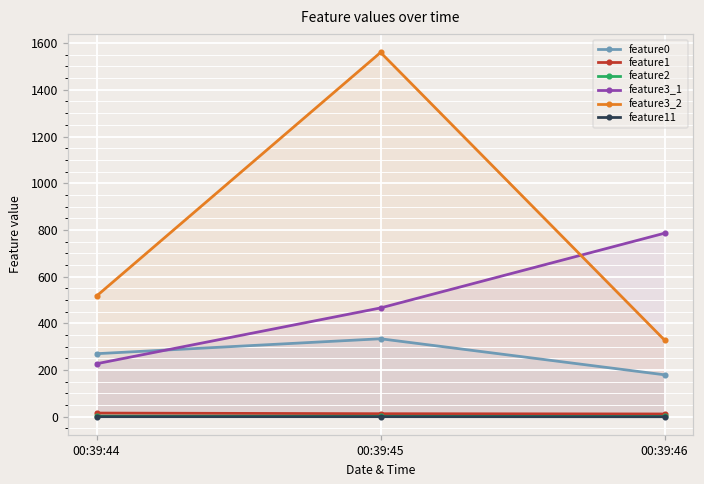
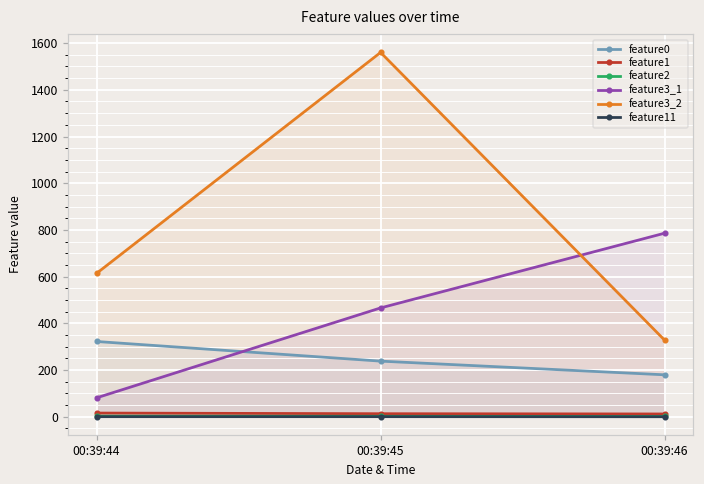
feature0, 00:39:44: 270 -> 320
feature3_1, 00:39:44: 230 -> 80
feature3_2, 00:39:44: 520 -> 610
feature0, 00:39:45: 330 -> 240
